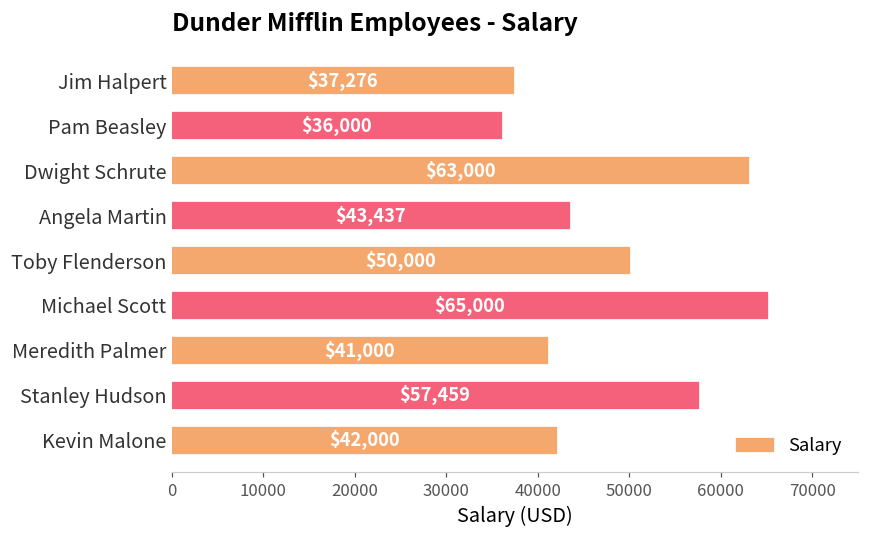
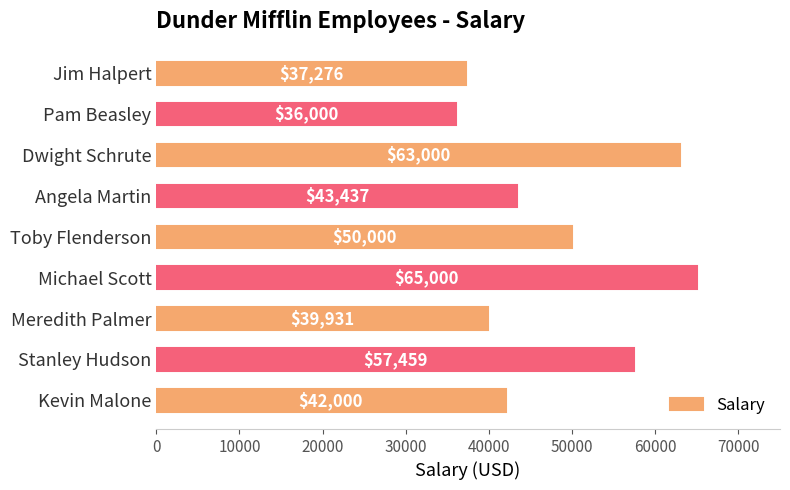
Meredith Palmer: $41,000 -> $39,931
